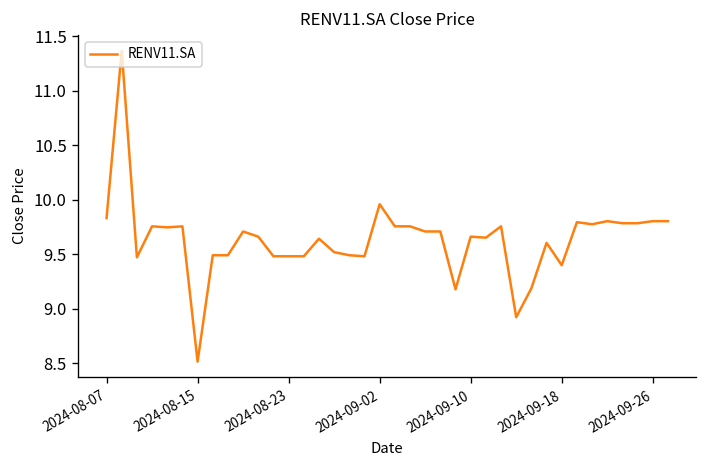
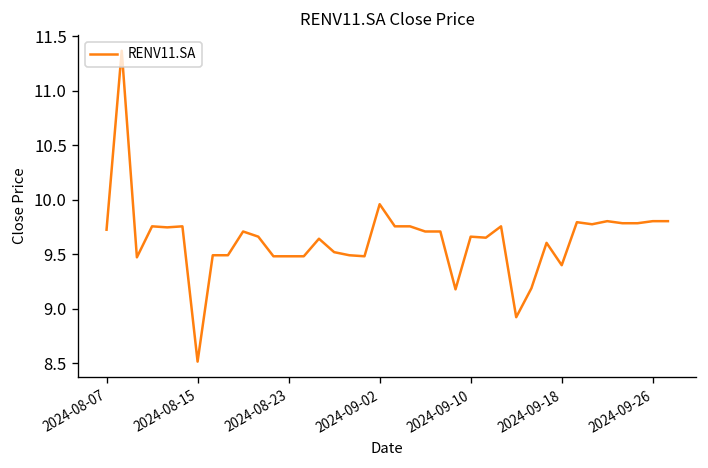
2024-08-07: 9.8 -> 9.7
